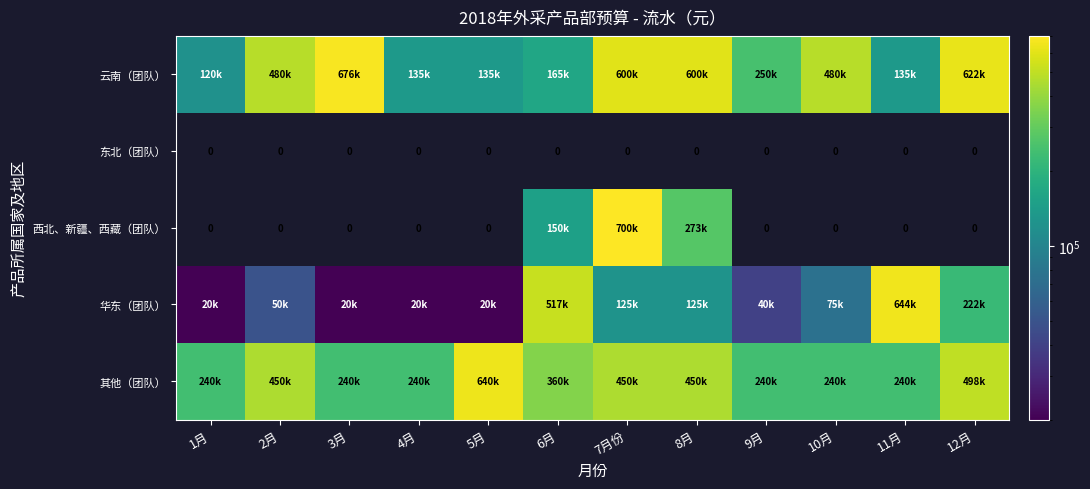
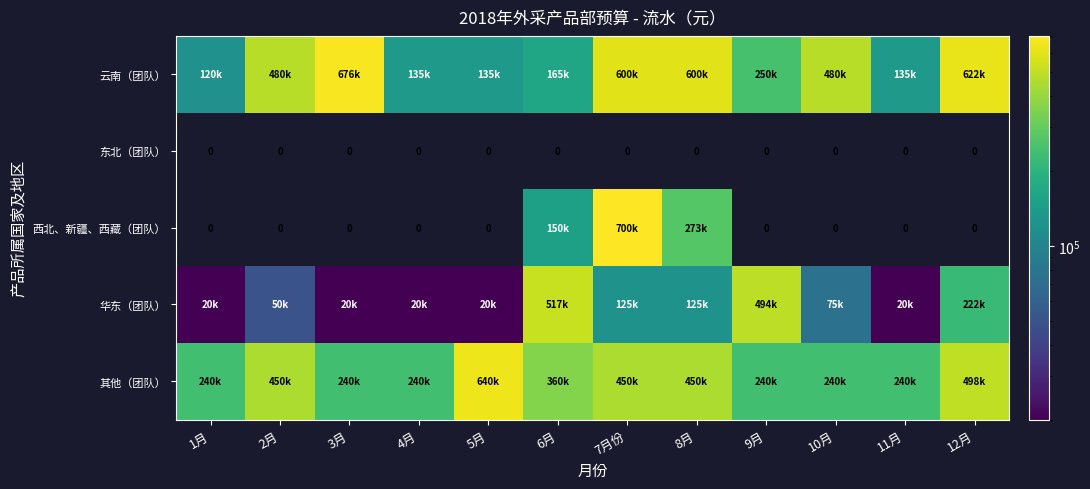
华东（团队）, 9月: 40k -> 494k
华东（团队）, 11月: 644k -> 20k
